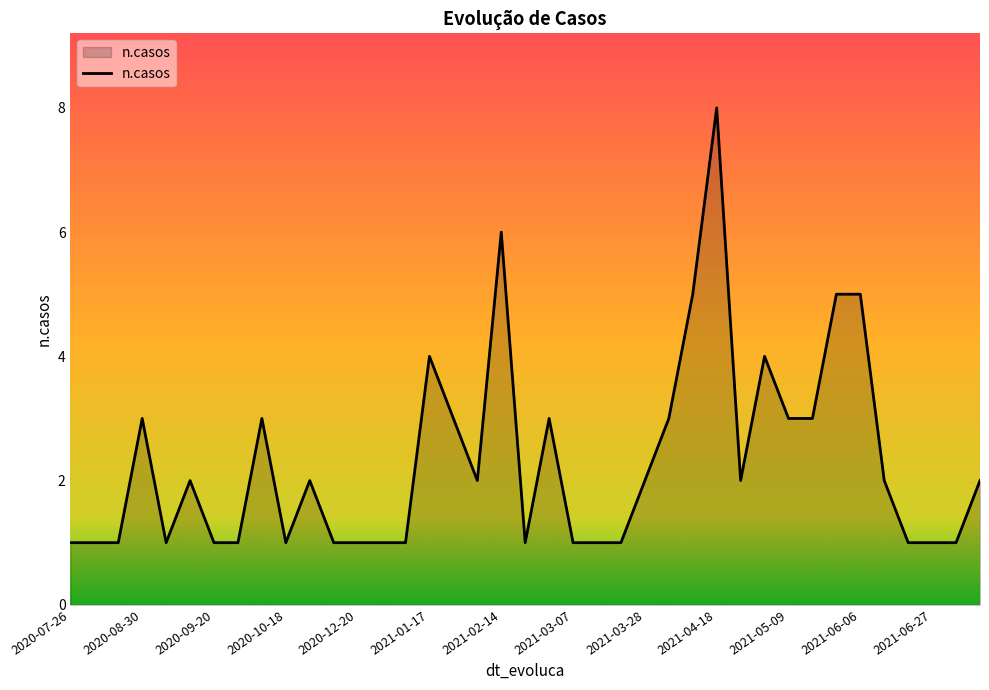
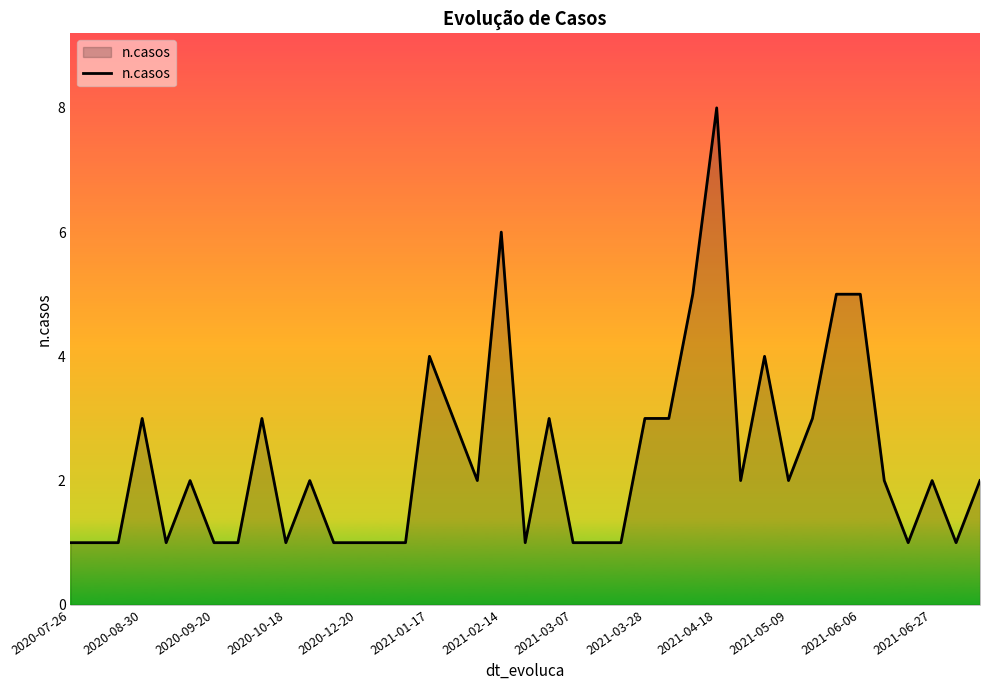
2021-03-28: 2 -> 3
2021-05-09: 3 -> 2
2021-06-27: 1 -> 2
